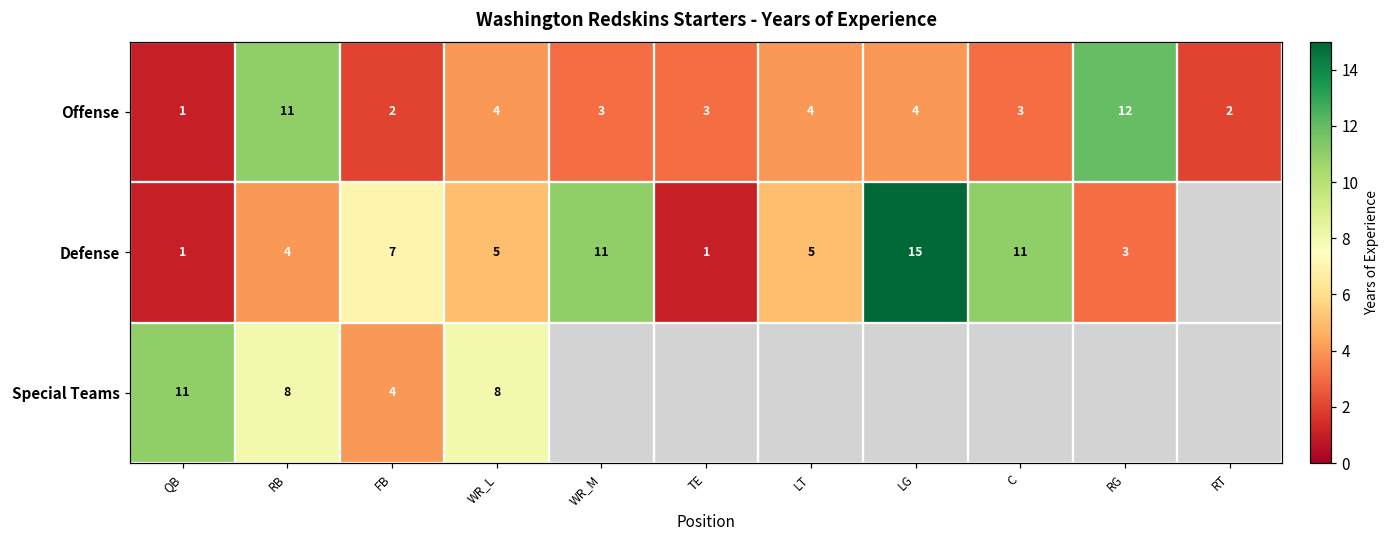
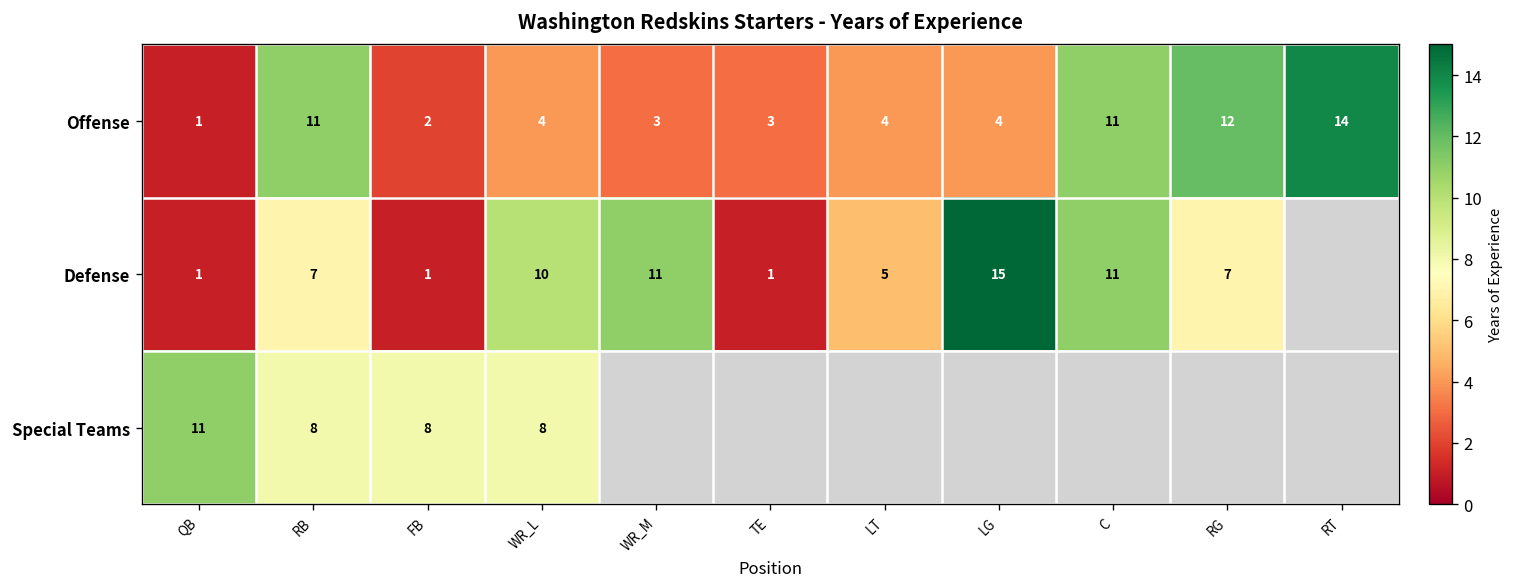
Offense, C: 3 -> 11
Offense, RT: 2 -> 14
Defense, RB: 4 -> 7
Defense, FB: 7 -> 1
Defense, WR_L: 5 -> 10
Defense, RG: 3 -> 7
Special Teams, FB: 4 -> 8
